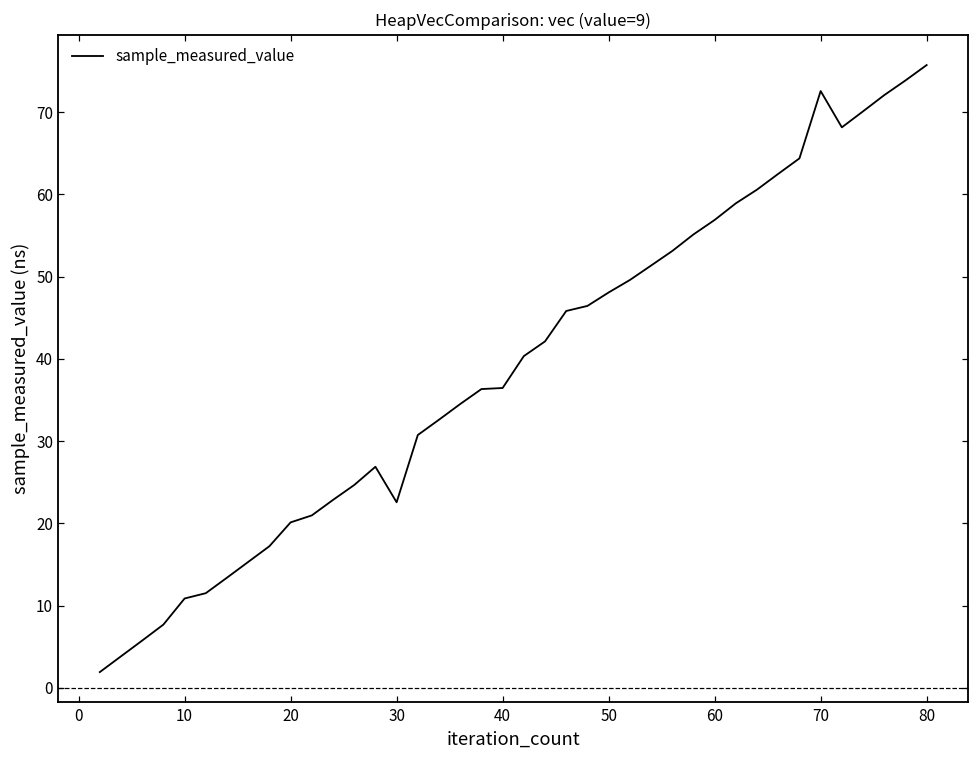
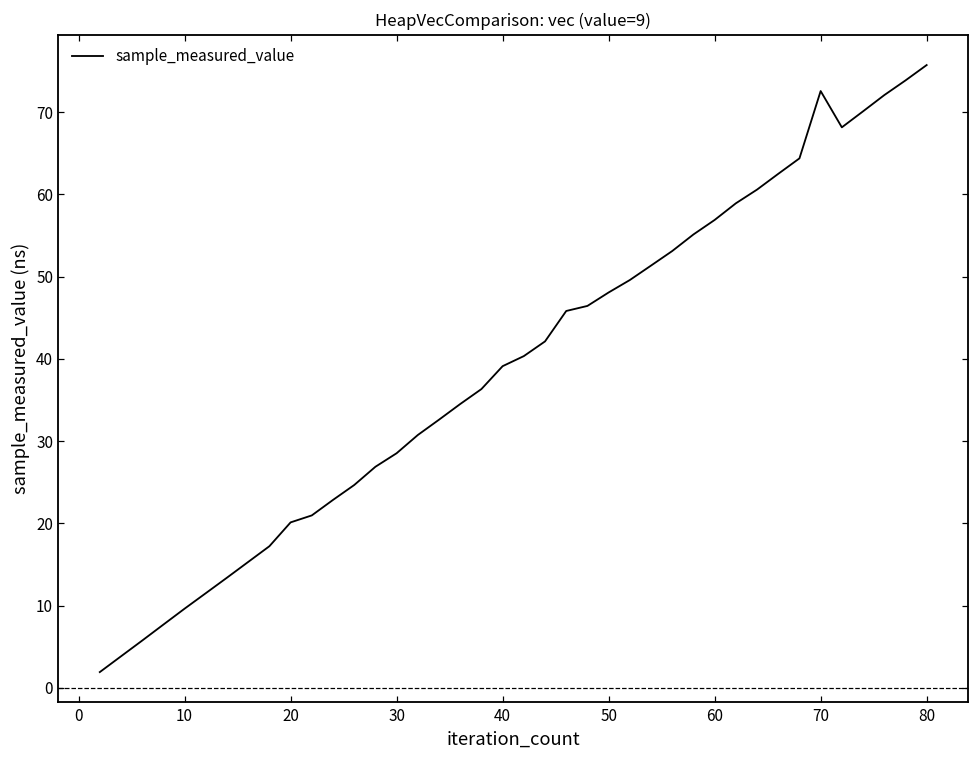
10: 11 -> 10
30: 23 -> 29
40: 36 -> 39
